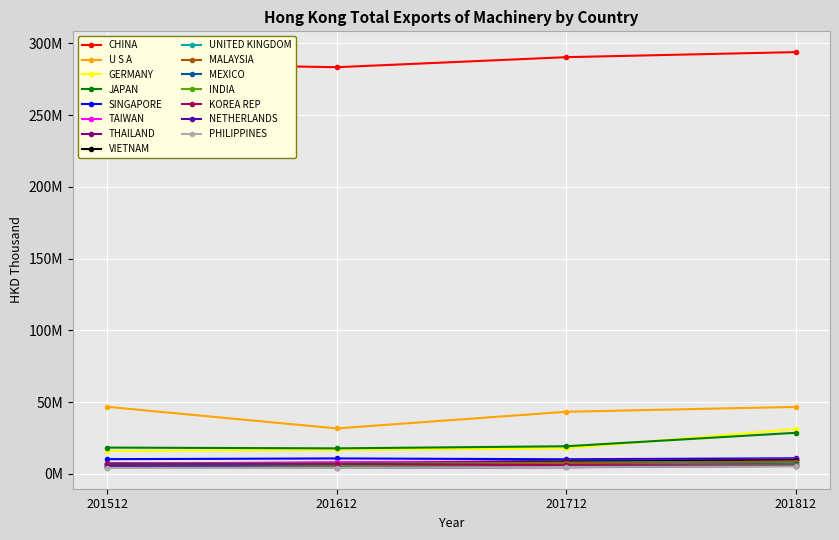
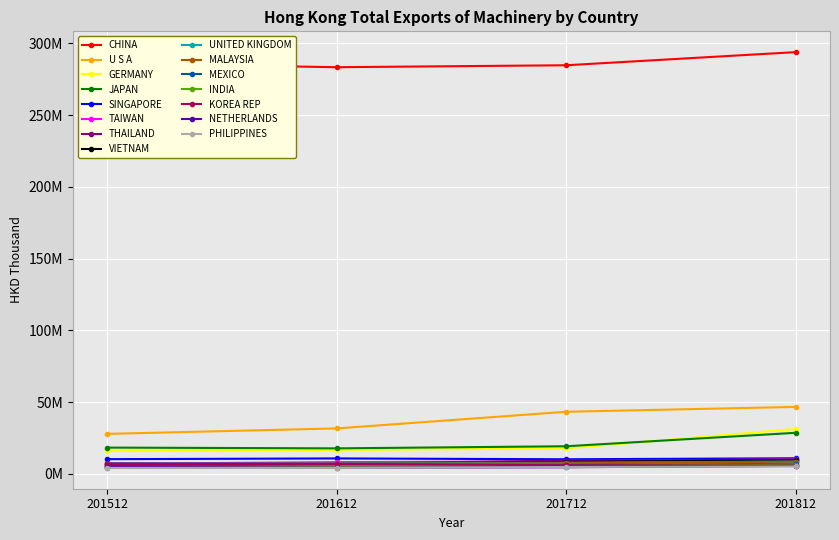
U S A, 201512: 47000000 -> 28000000
CHINA, 201712: 290000000 -> 285000000
